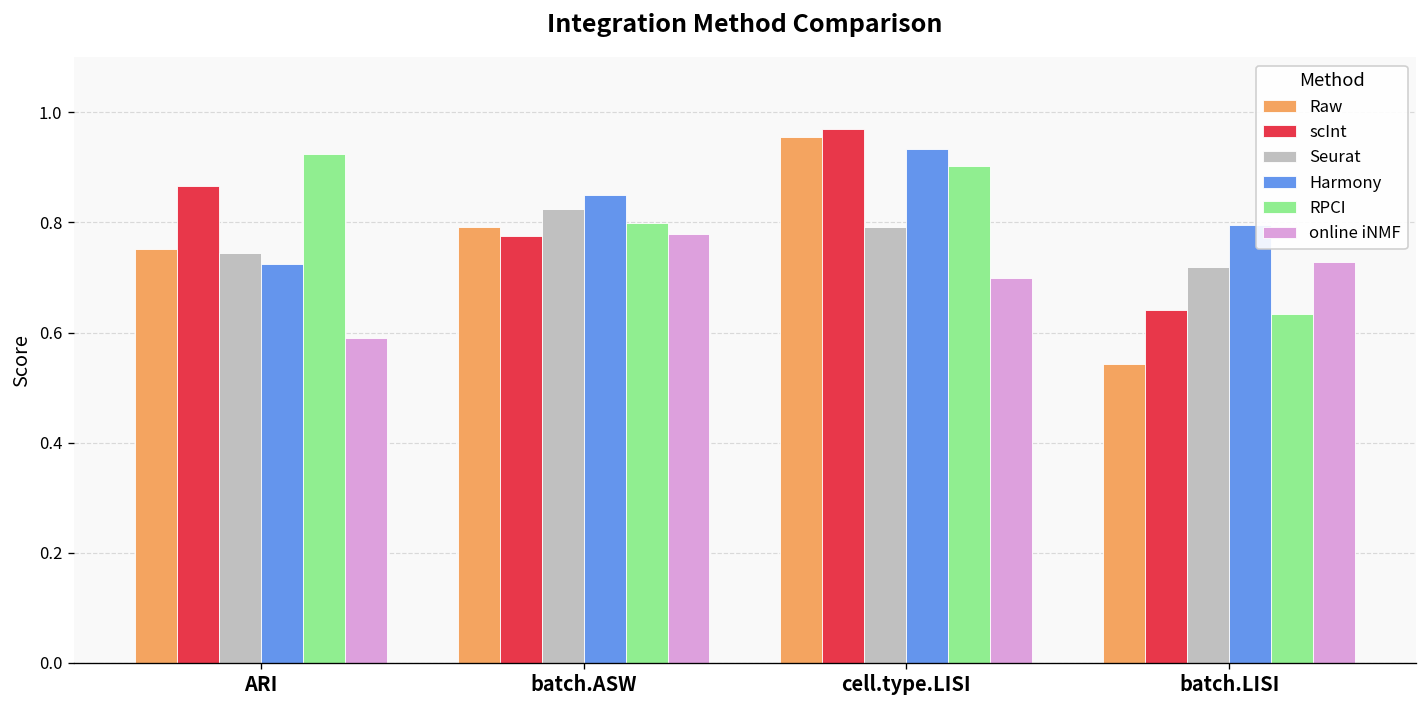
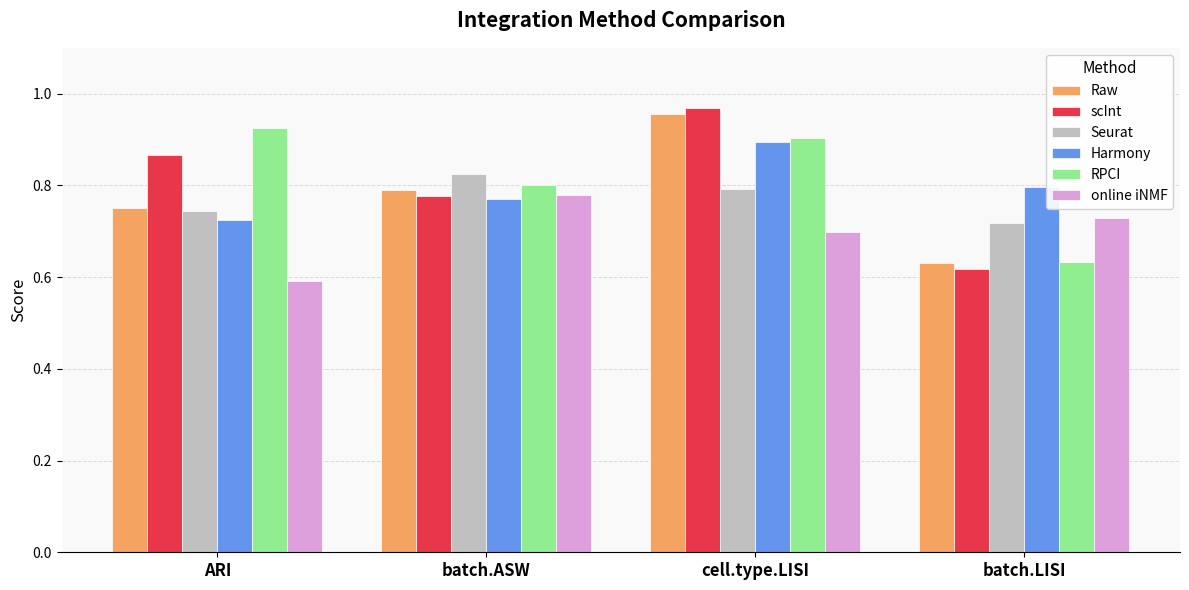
Harmony, batch.ASW: 0.85 -> 0.77
Harmony, cell.type.LISI: 0.93 -> 0.89
Raw, batch.LISI: 0.54 -> 0.63
scInt, batch.LISI: 0.64 -> 0.62
